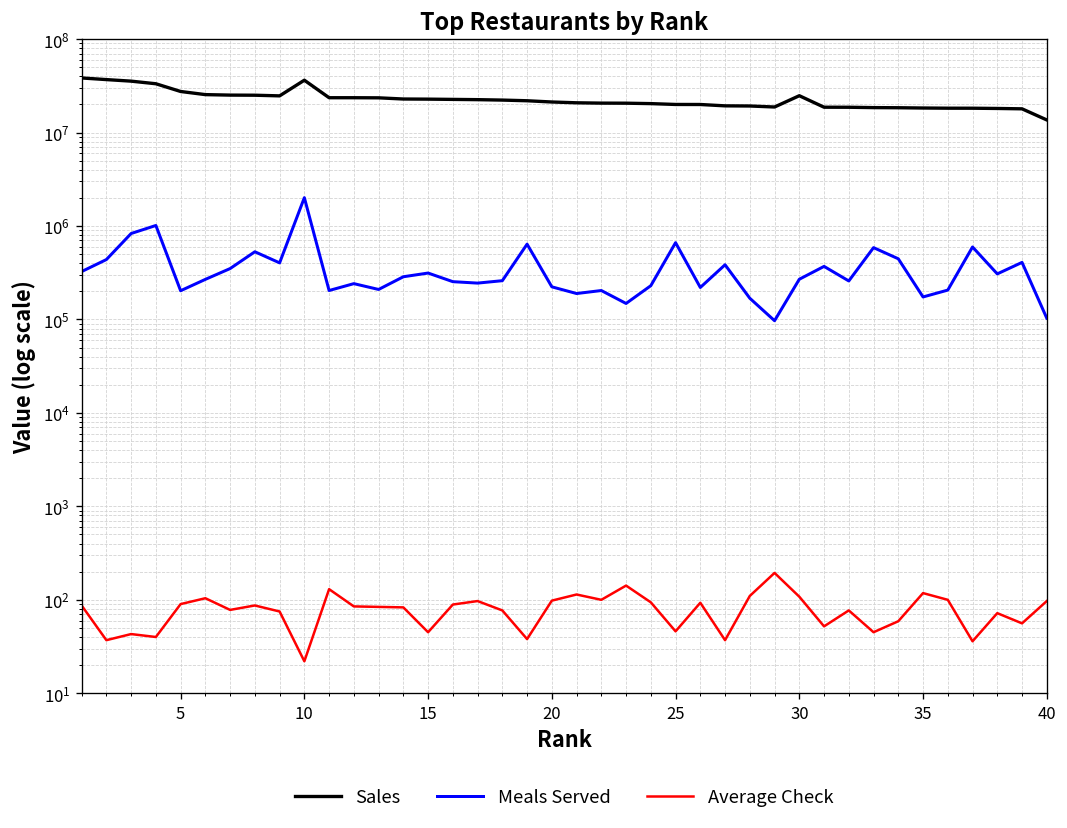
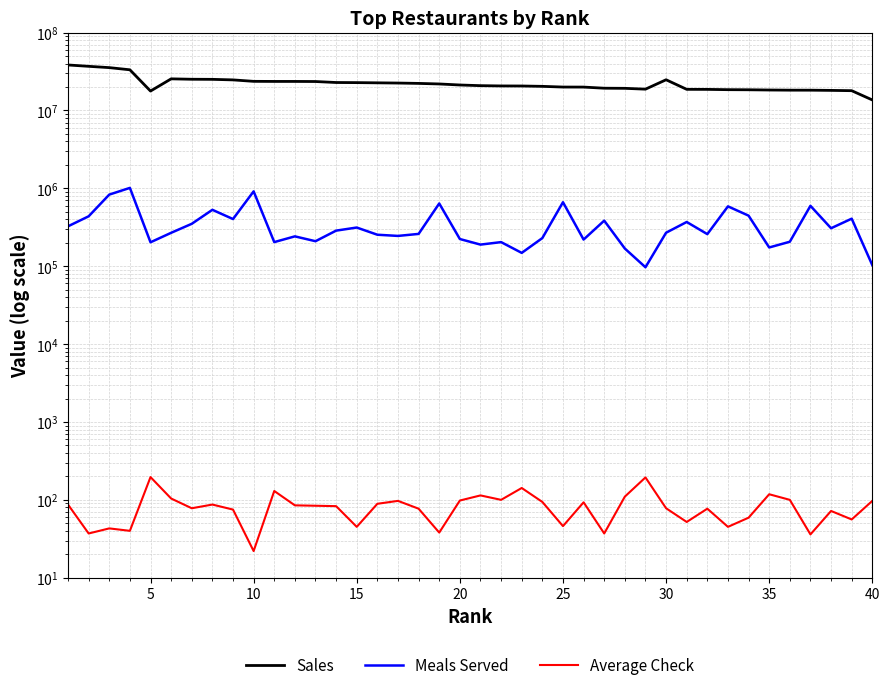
Sales, 5: 28000000 -> 18000000
Average Check, 5: 90 -> 200
Sales, 10: 40000000 -> 24000000
Meals Served, 10: 2000000 -> 900000
Average Check, 30: 110 -> 80
